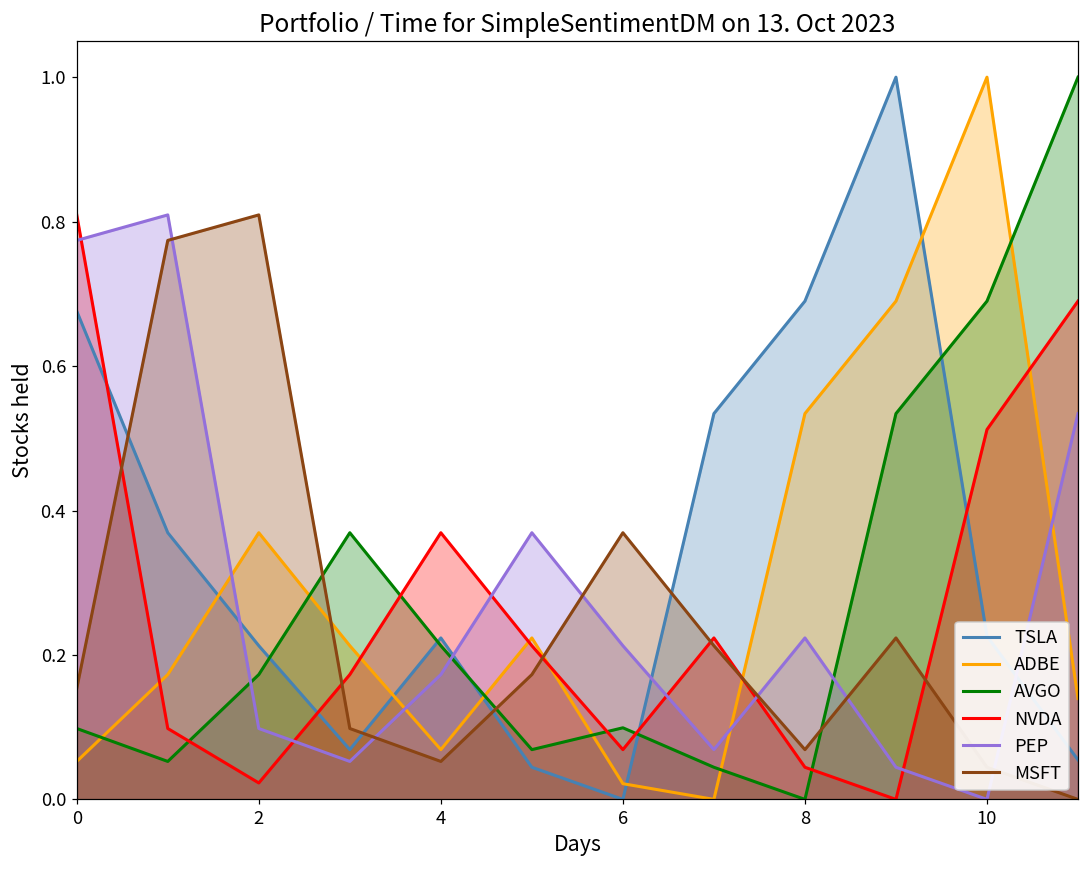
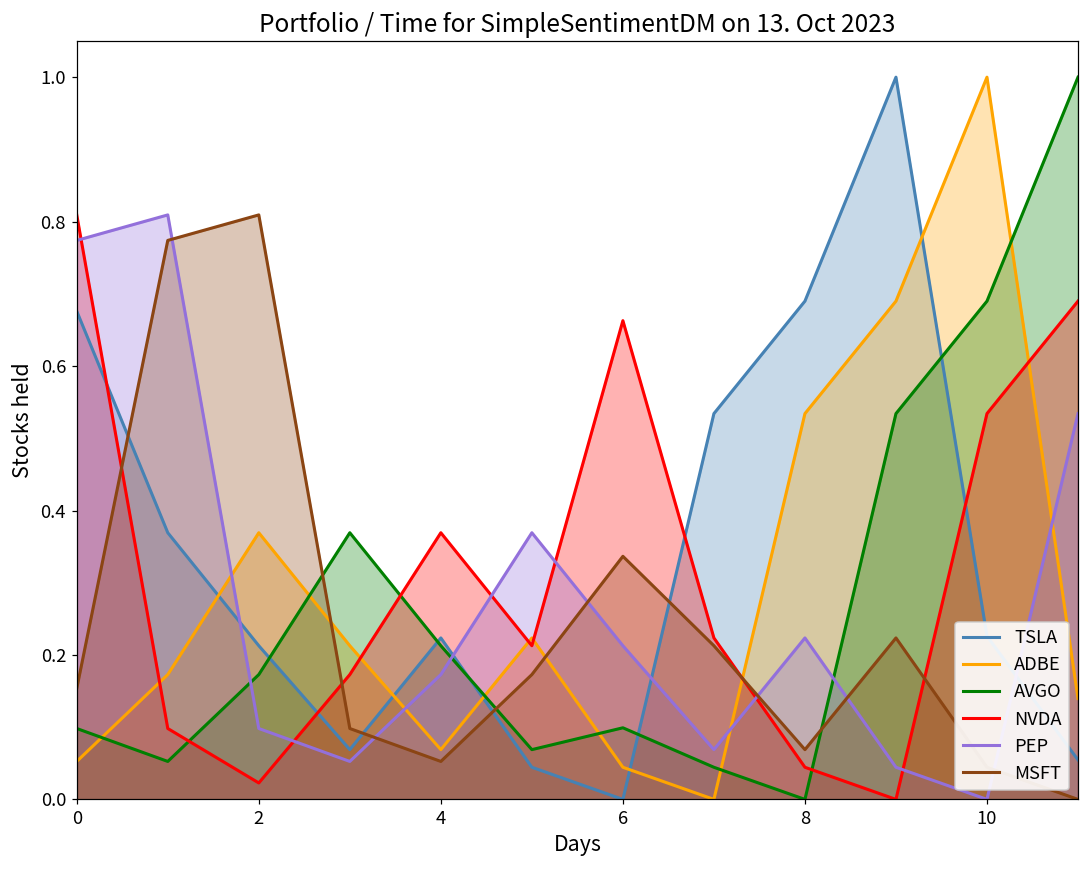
ADBE, 6: 0.02 -> 0.04
NVDA, 6: 0.07 -> 0.66
MSFT, 6: 0.37 -> 0.34
NVDA, 10: 0.51 -> 0.53
